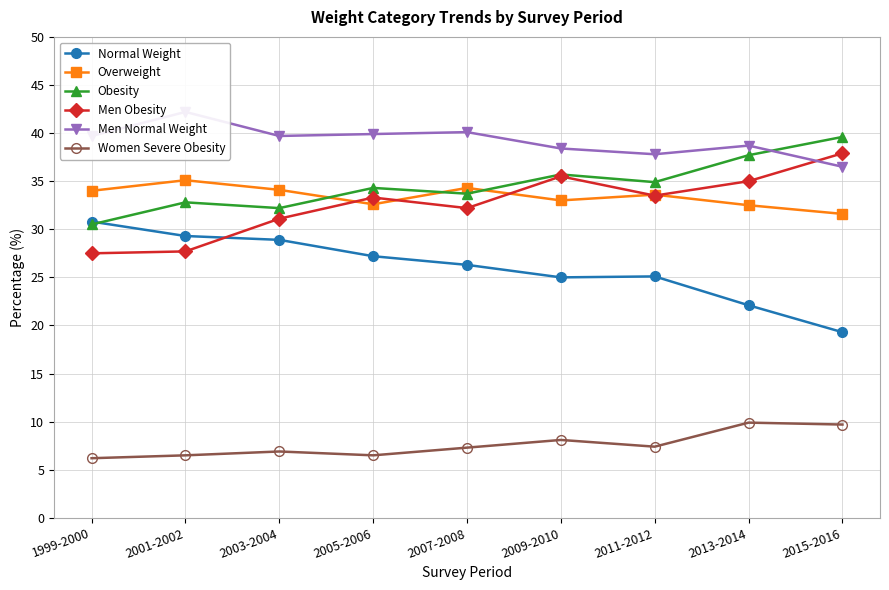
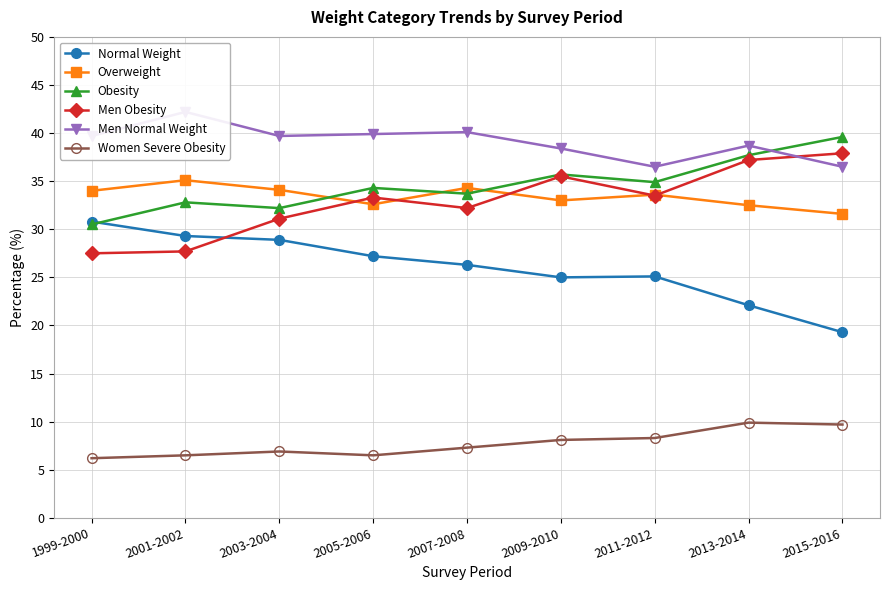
Men Normal Weight, 2011-2012: 38 -> 37
Women Severe Obesity, 2011-2012: 7 -> 8
Men Obesity, 2013-2014: 35 -> 37
